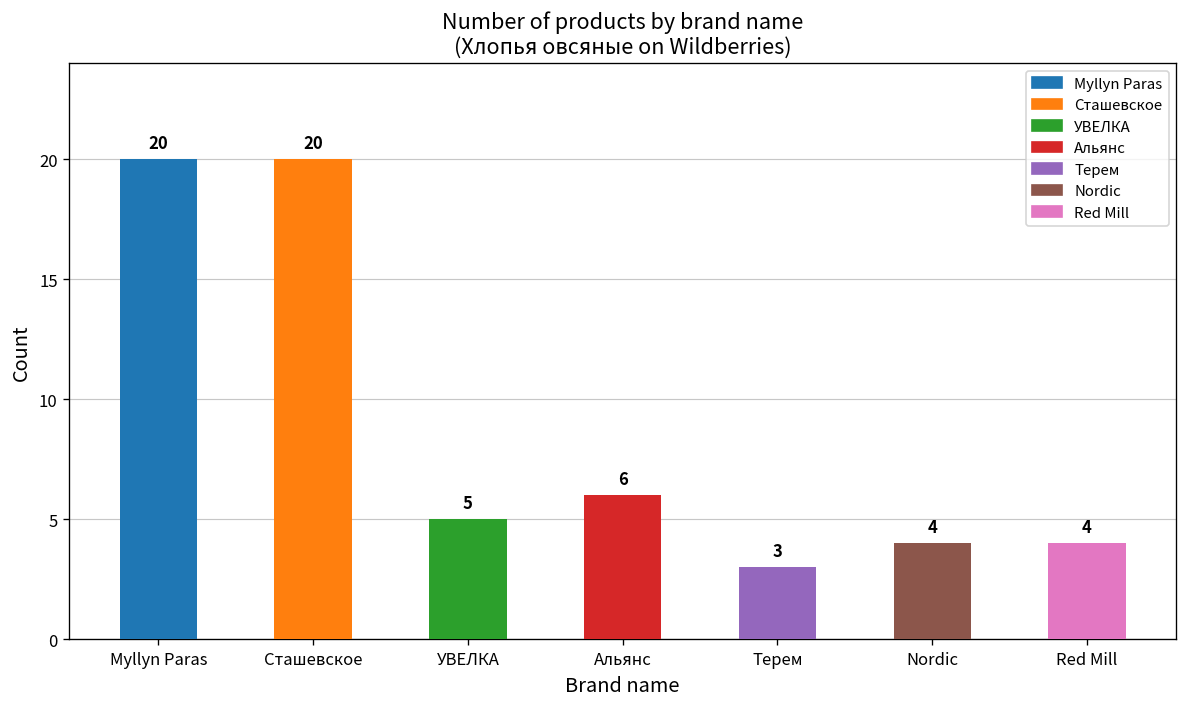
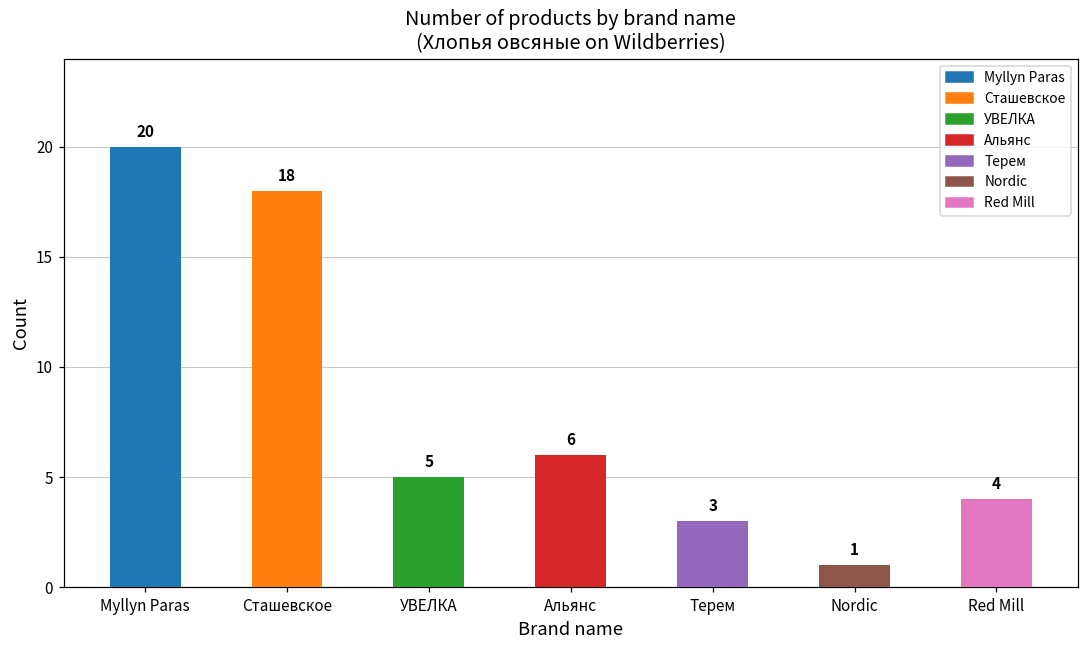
Сташевское: 20 -> 18
Nordic: 4 -> 1
